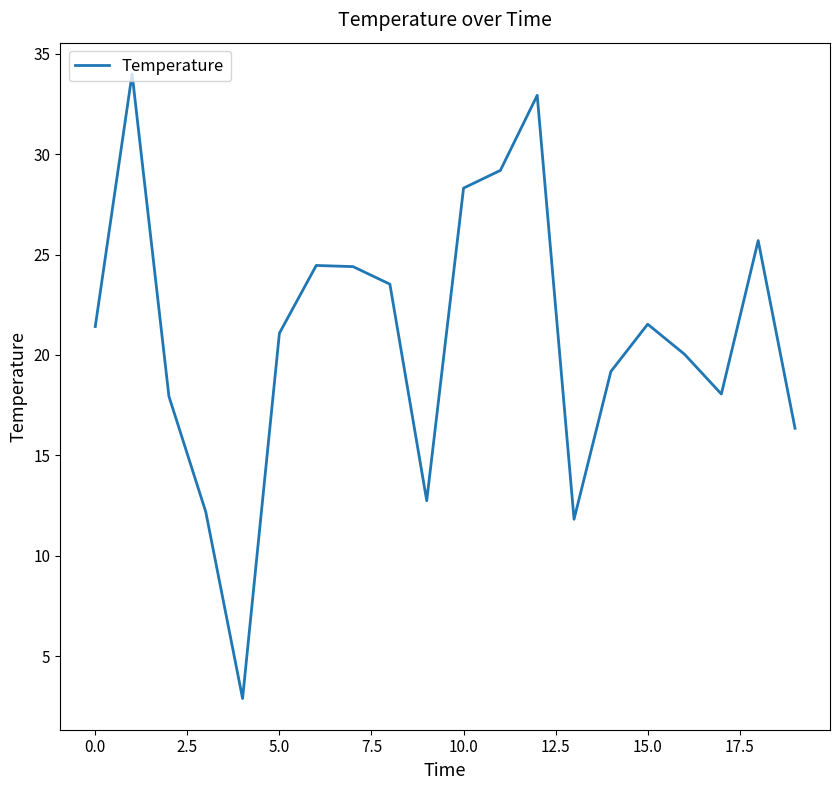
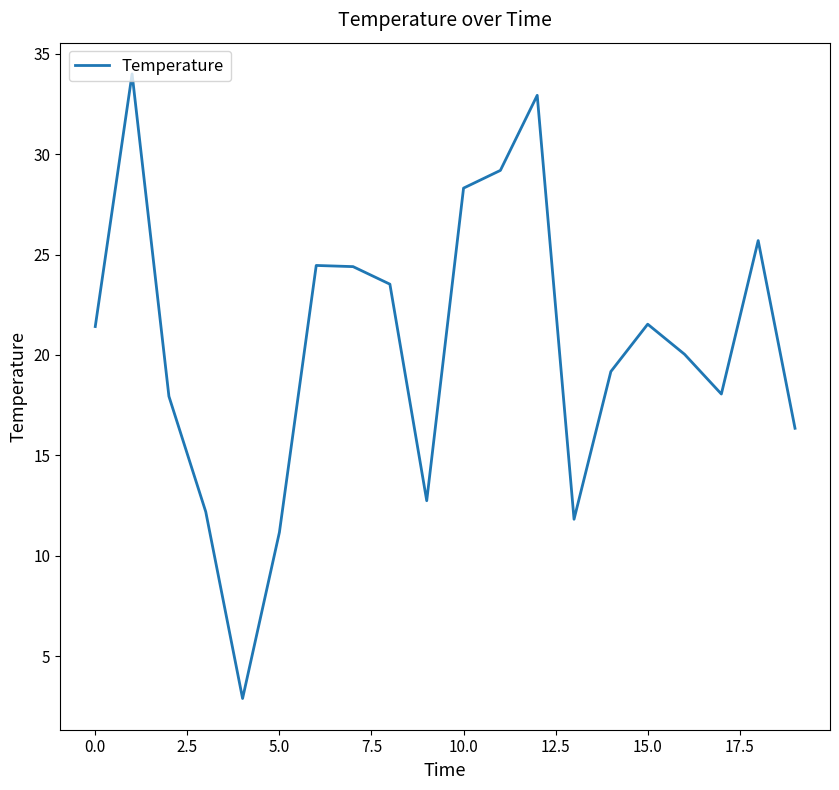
5.0: 21.1 -> 11.2
